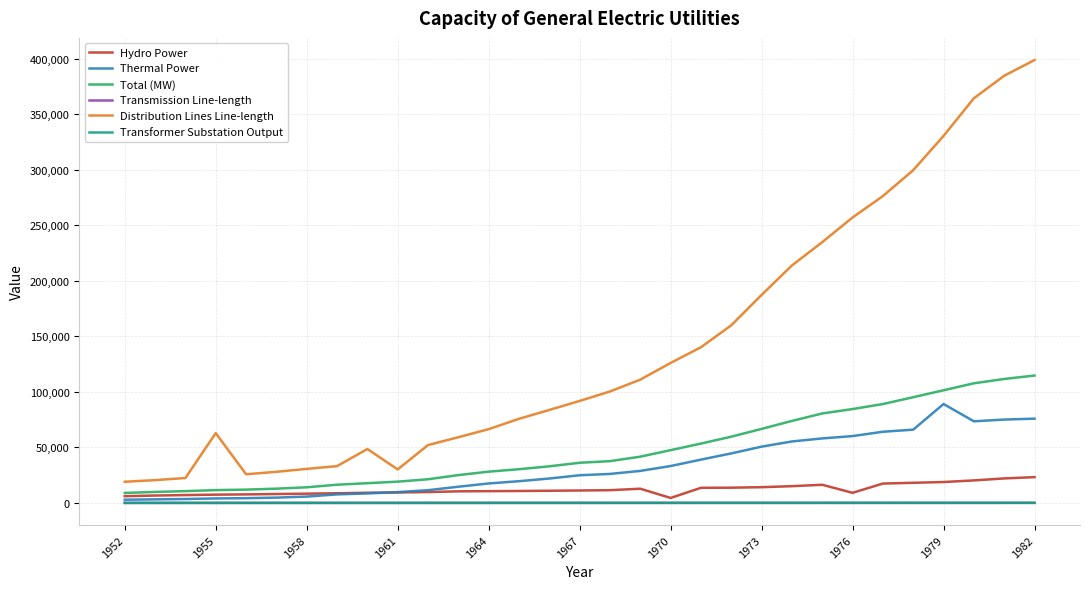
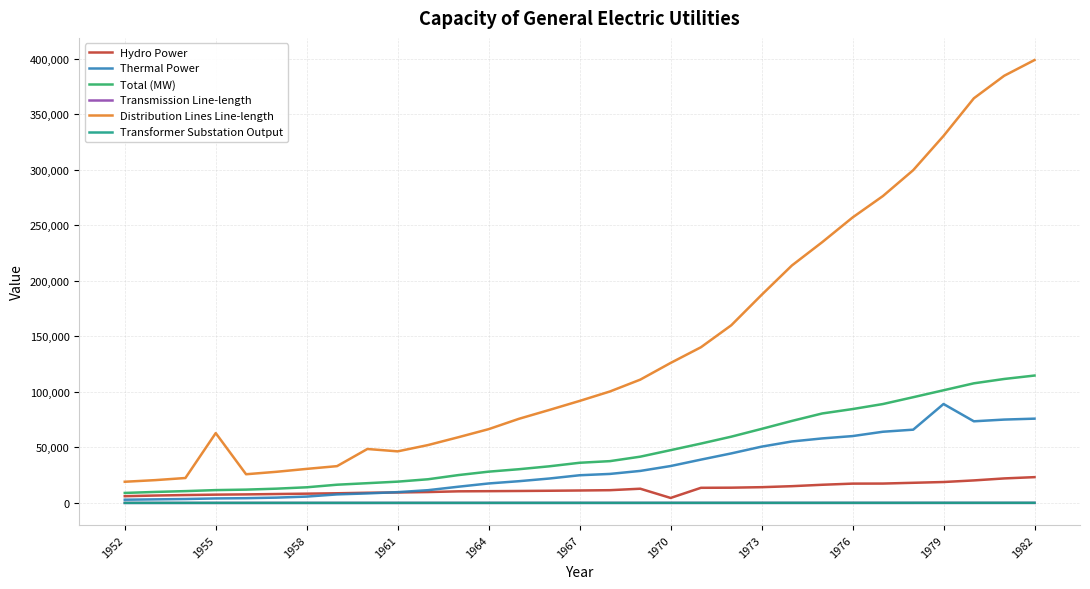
Distribution Lines Line-length, 1961: 30,000 -> 46,000
Hydro Power, 1976: 9,000 -> 17,000
